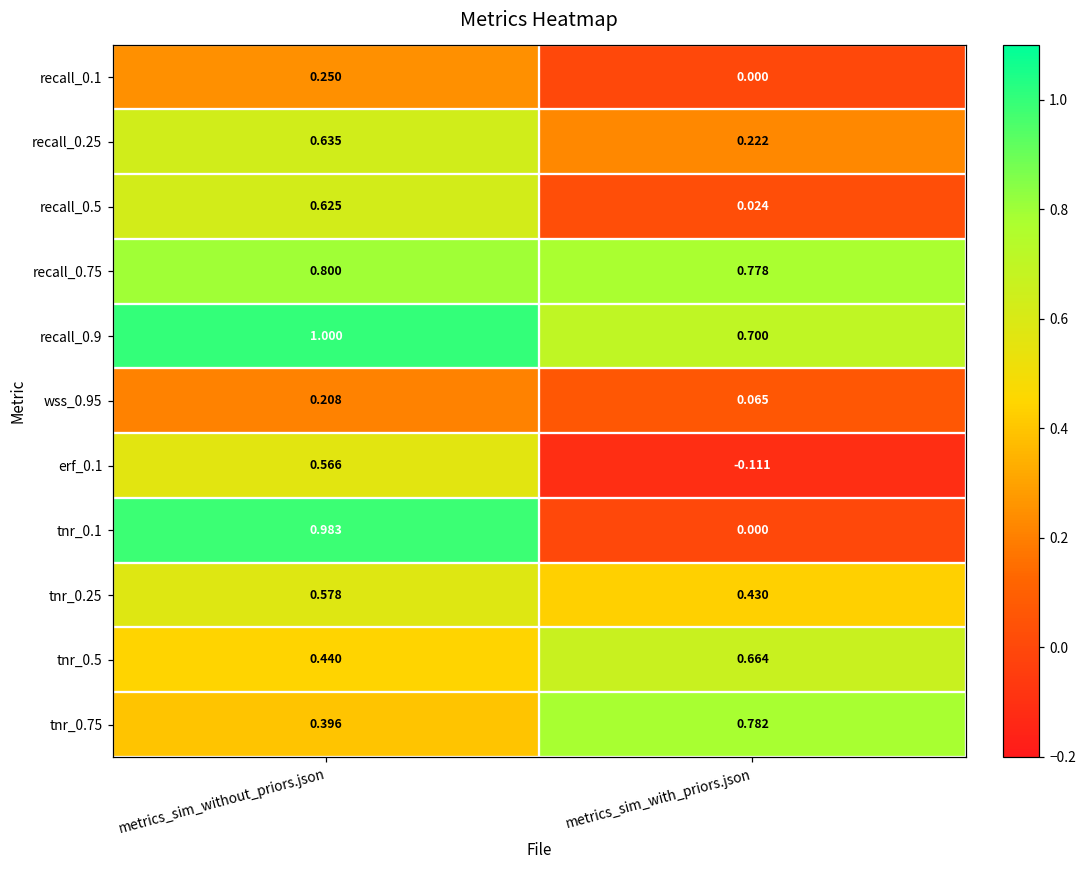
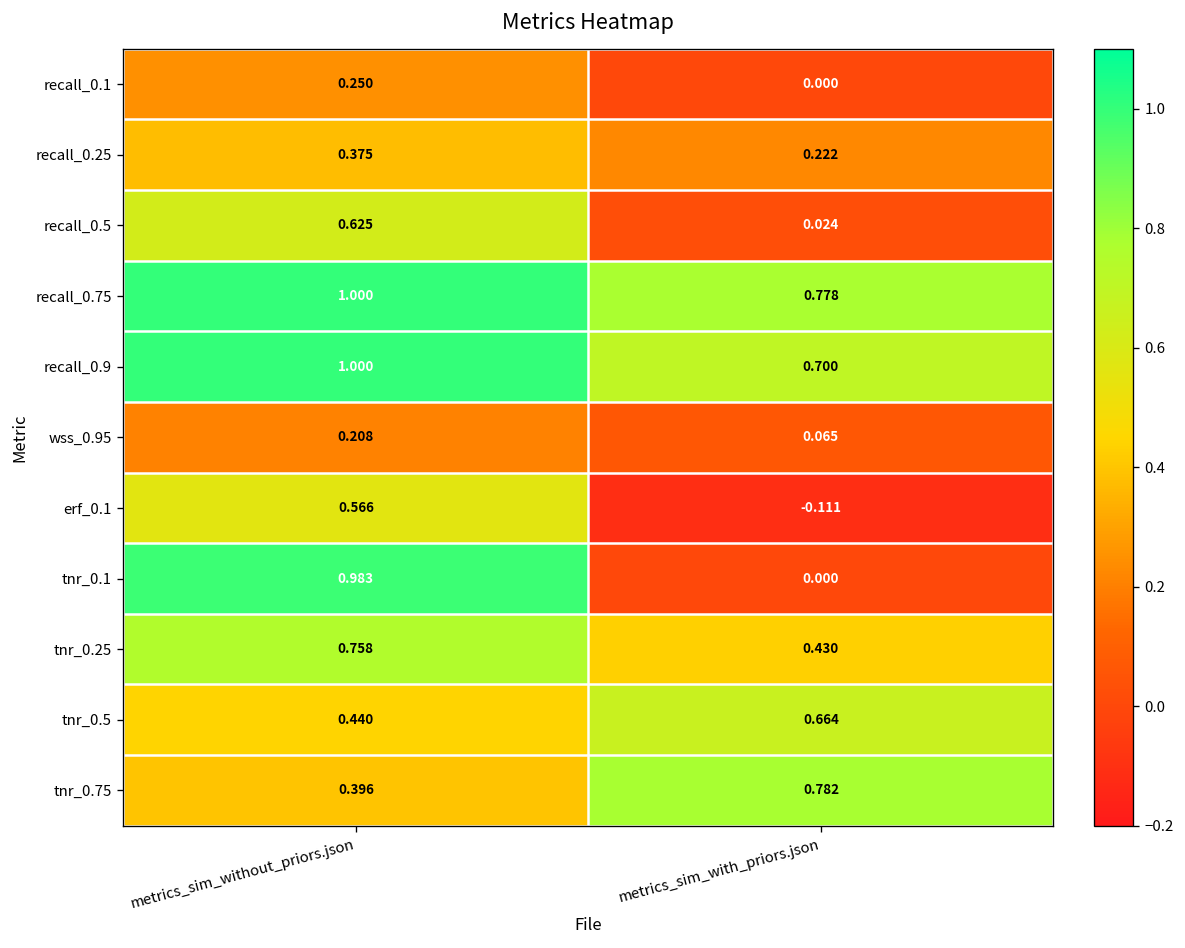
recall_0.25, metrics_sim_without_priors.json: 0.635 -> 0.375
recall_0.75, metrics_sim_without_priors.json: 0.800 -> 1.000
tnr_0.25, metrics_sim_without_priors.json: 0.578 -> 0.758
